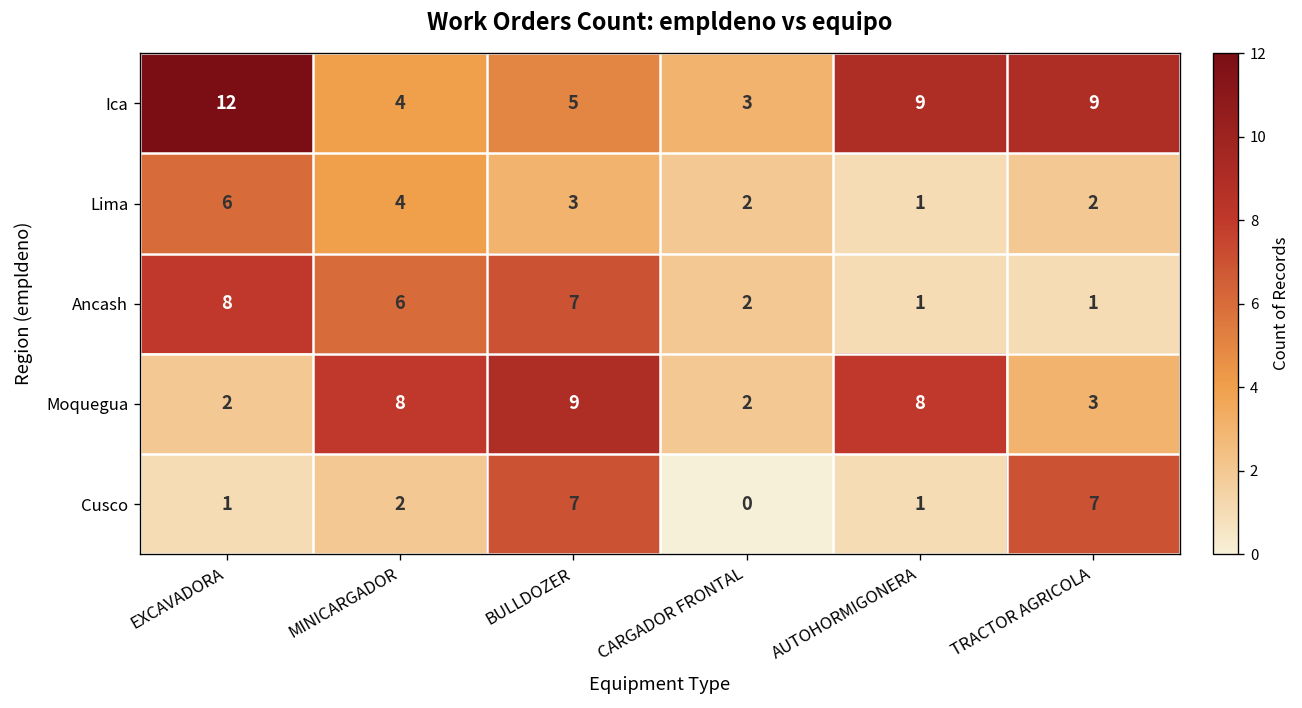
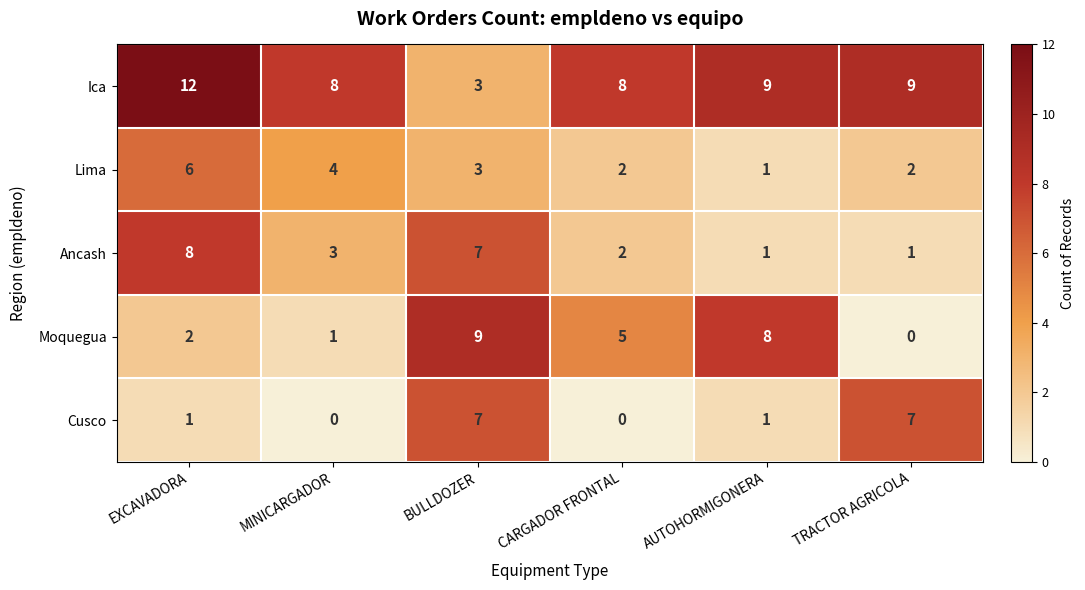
Ica, MINICARGADOR: 4 -> 8
Ica, BULLDOZER: 5 -> 3
Ica, CARGADOR FRONTAL: 3 -> 8
Ancash, MINICARGADOR: 6 -> 3
Moquegua, MINICARGADOR: 8 -> 1
Moquegua, CARGADOR FRONTAL: 2 -> 5
Moquegua, TRACTOR AGRICOLA: 3 -> 0
Cusco, MINICARGADOR: 2 -> 0
